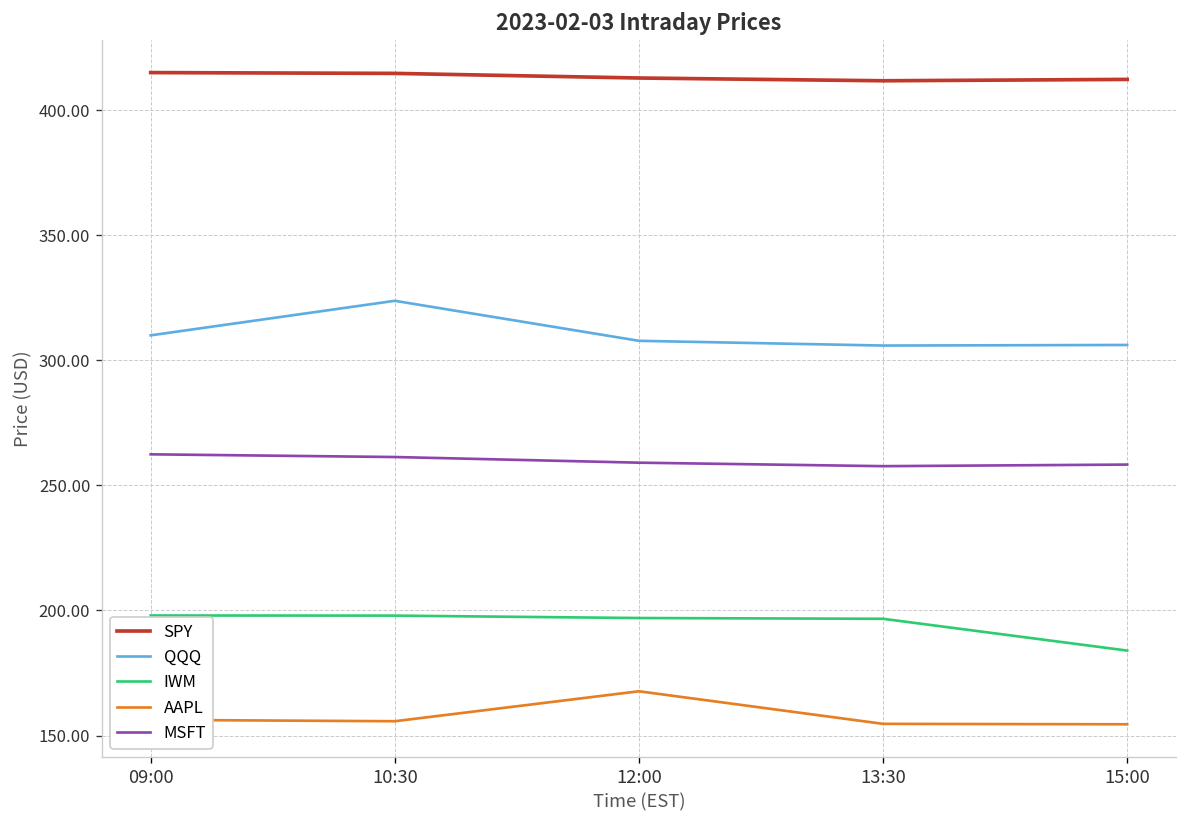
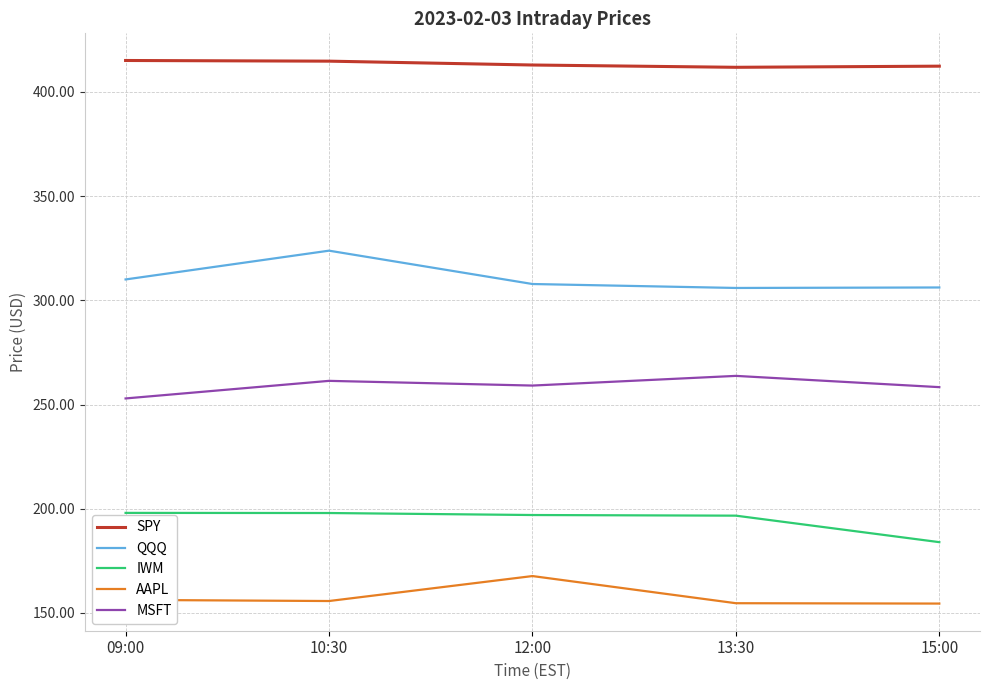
MSFT, 09:00: 262 -> 253
MSFT, 13:30: 258 -> 264
